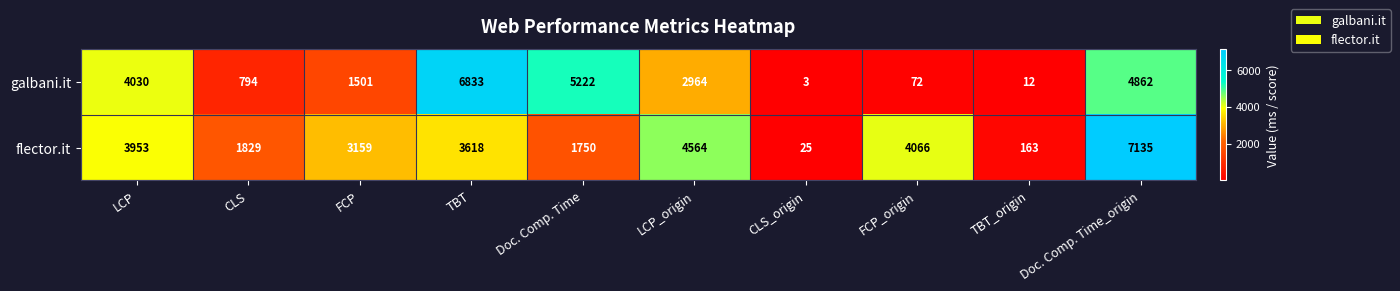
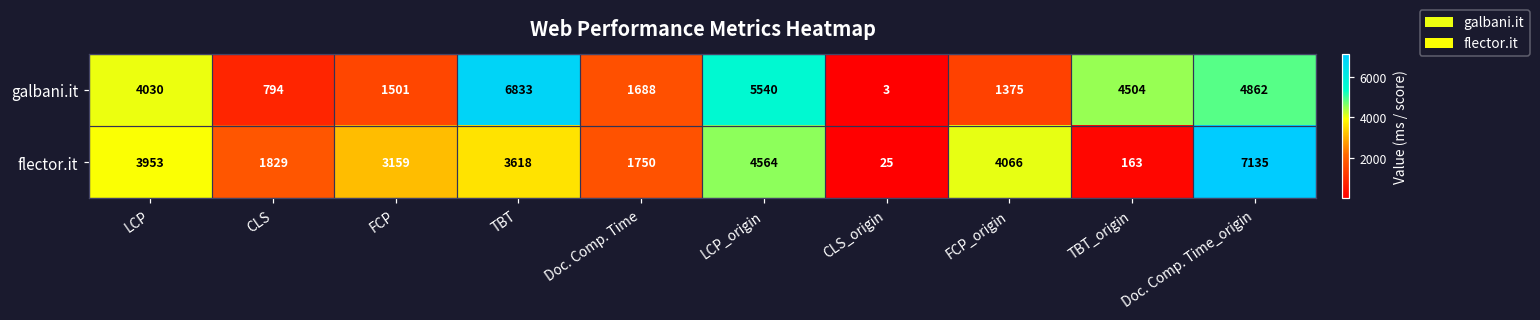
galbani.it, Doc. Comp. Time: 5222 -> 1688
galbani.it, LCP_origin: 2964 -> 5540
galbani.it, FCP_origin: 72 -> 1375
galbani.it, TBT_origin: 12 -> 4504
